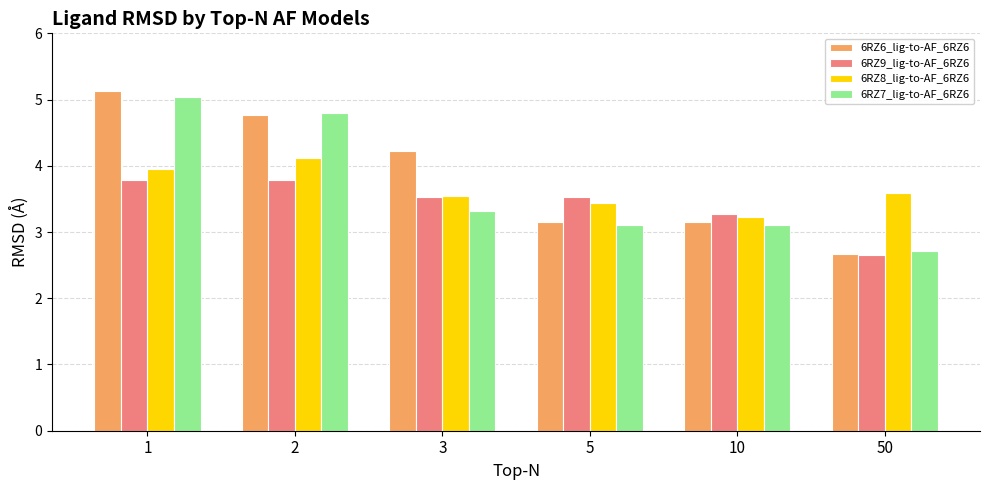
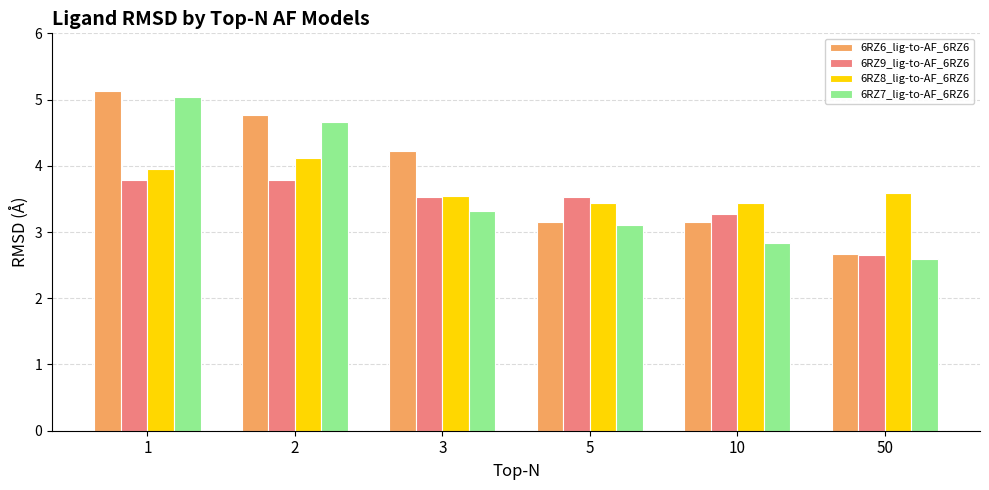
6RZ7_lig-to-AF_6RZ6, 2: 4.8 -> 4.7
6RZ8_lig-to-AF_6RZ6, 10: 3.2 -> 3.4
6RZ7_lig-to-AF_6RZ6, 10: 3.1 -> 2.8
6RZ7_lig-to-AF_6RZ6, 50: 2.7 -> 2.6
